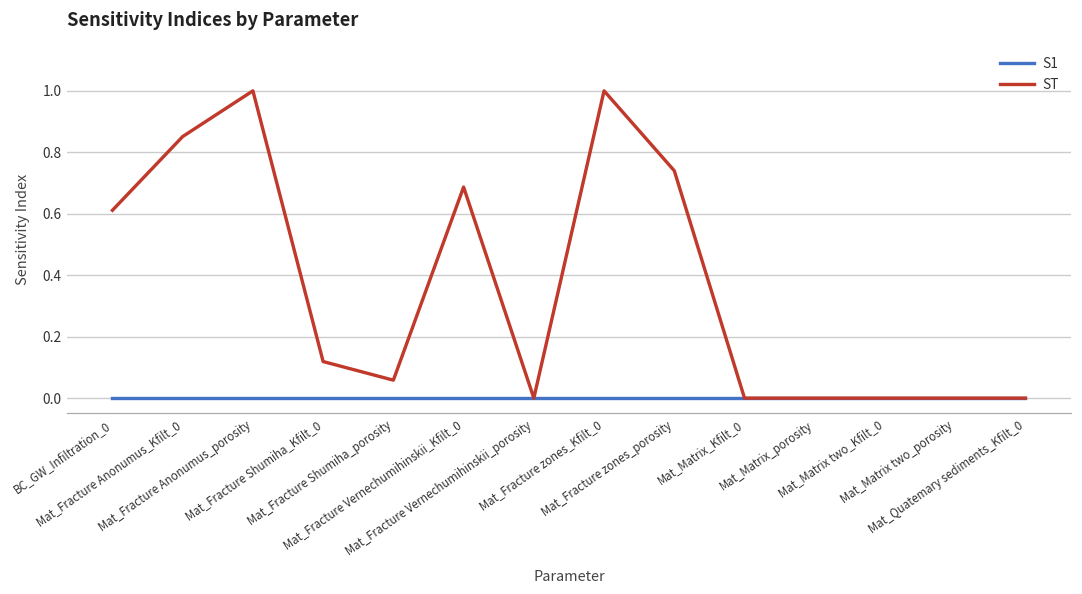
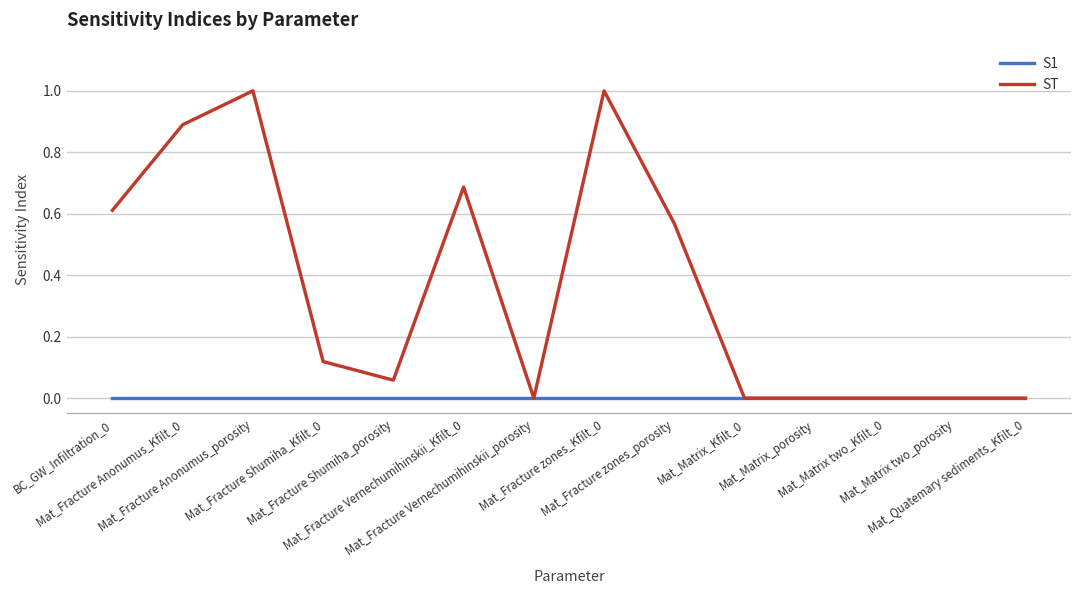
ST, Mat_Fracture Anonumus_Kfilt_0: 0.85 -> 0.89
ST, Mat_Fracture zones_porosity: 0.74 -> 0.57
